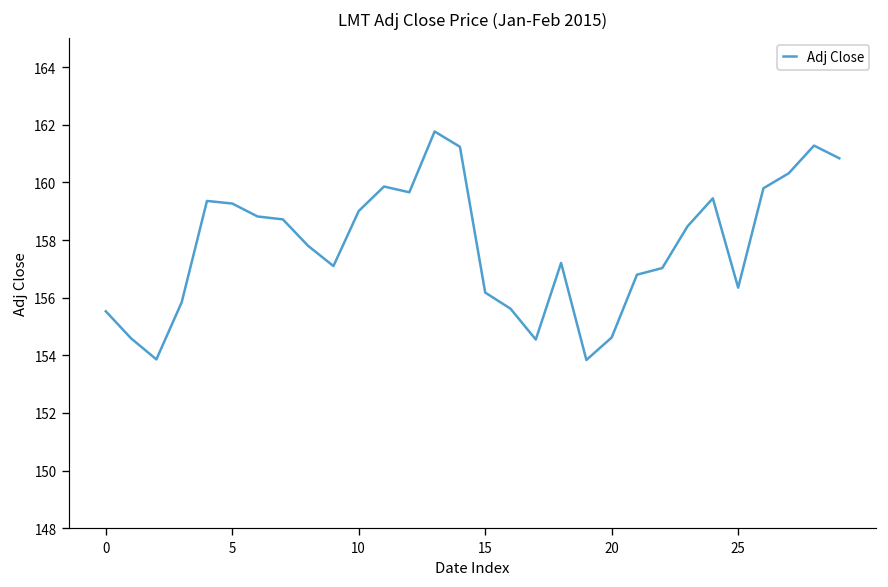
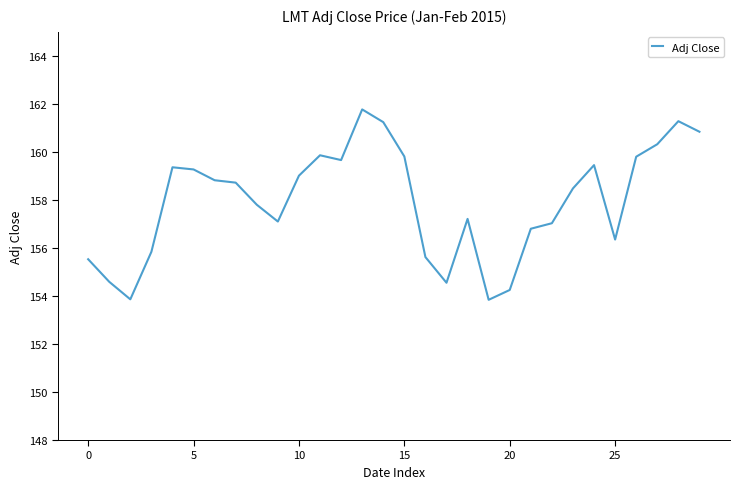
15: 156.2 -> 159.8
20: 154.6 -> 154.3
